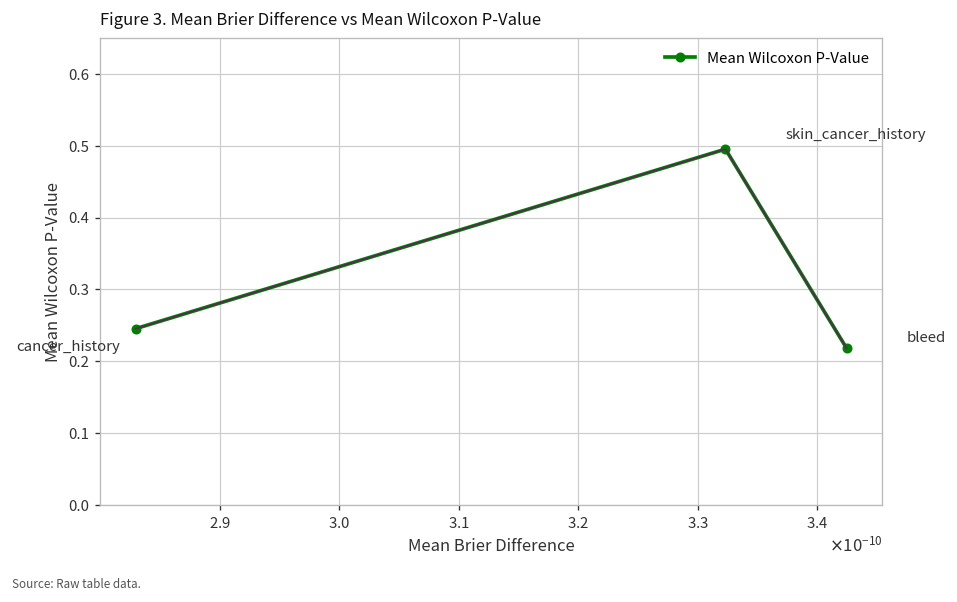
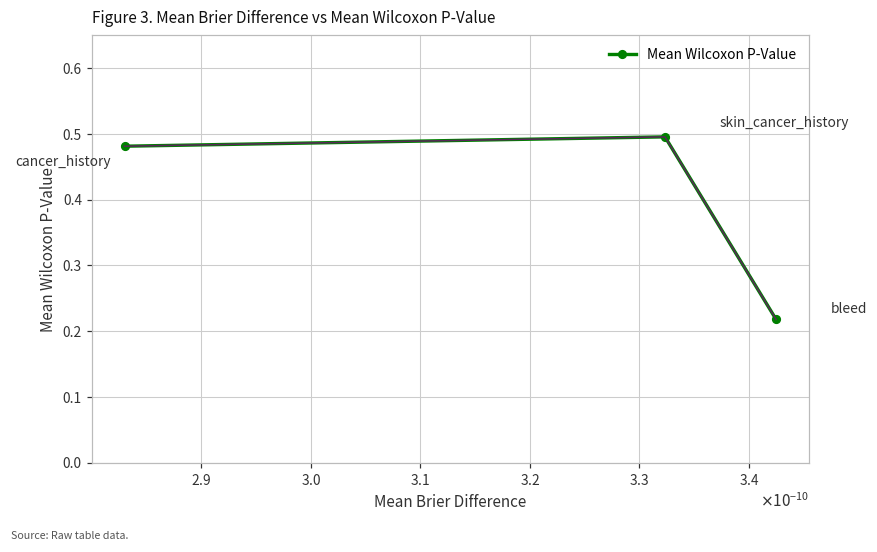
2.9: 0.25 -> 0.48
